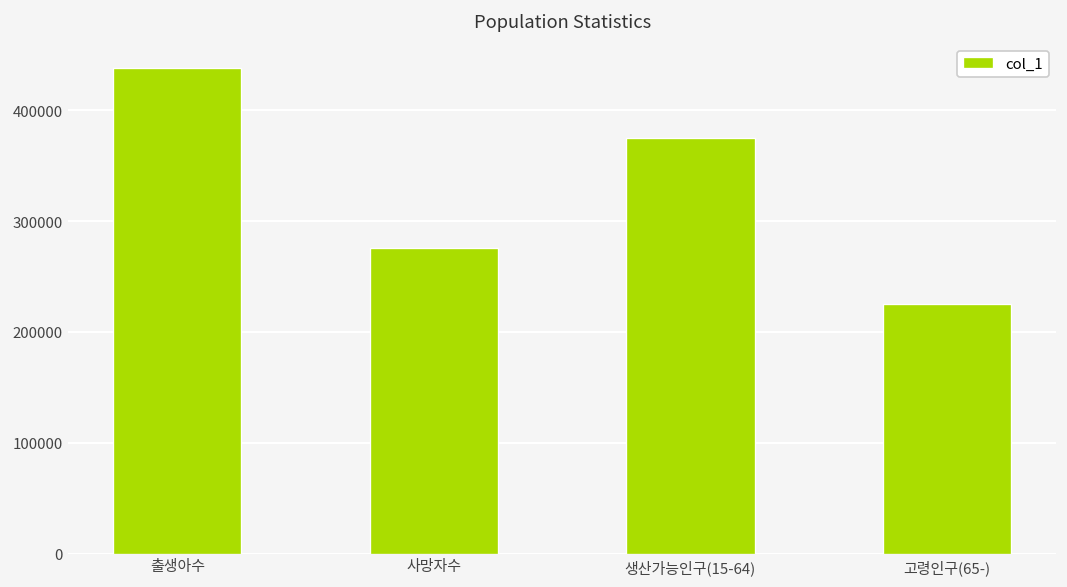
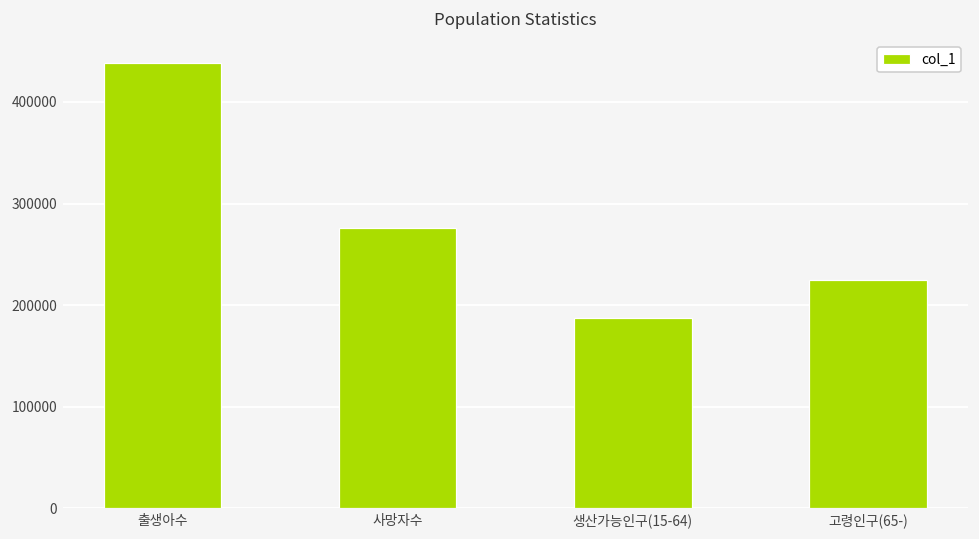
생산가능인구(15-64): 370000 -> 190000
